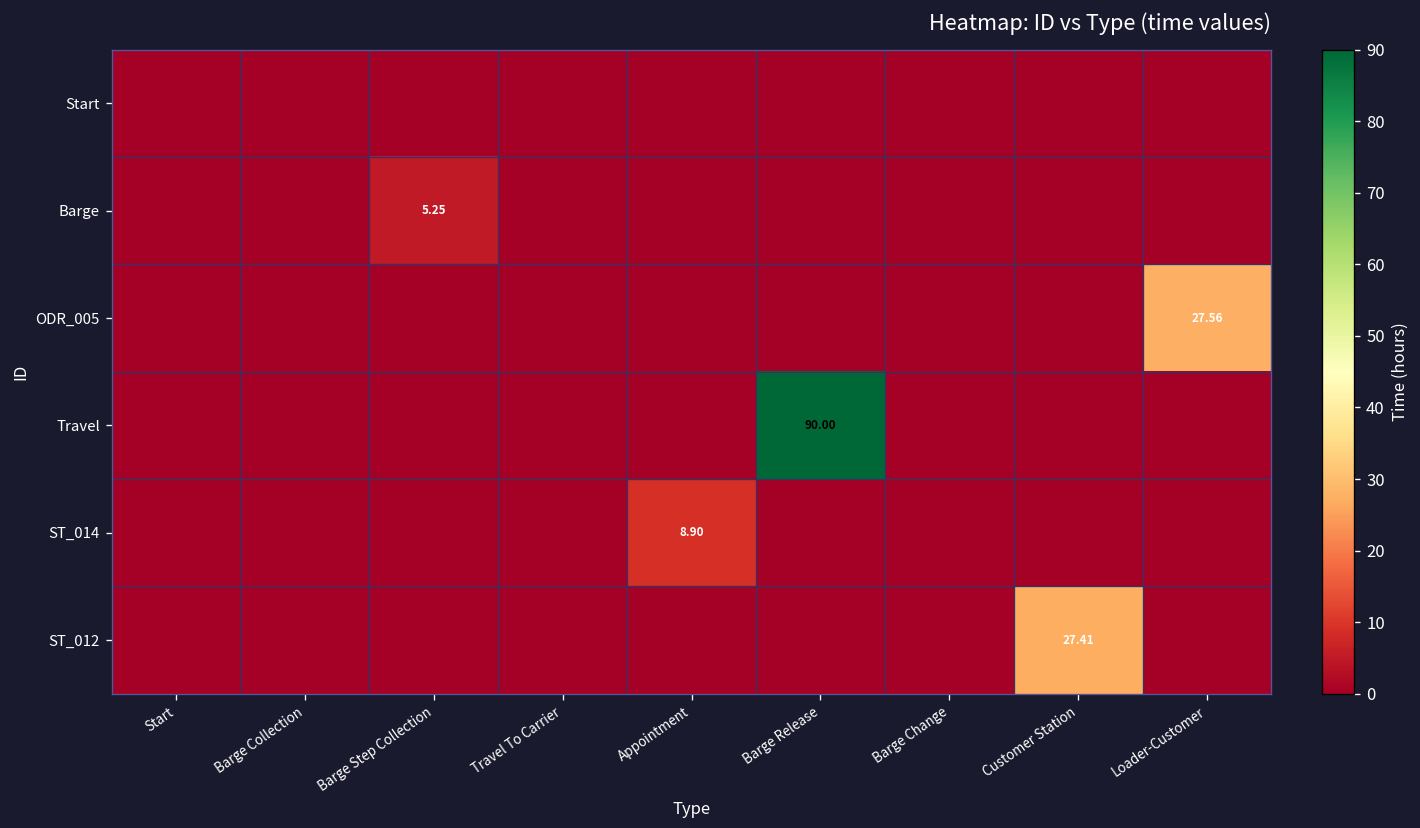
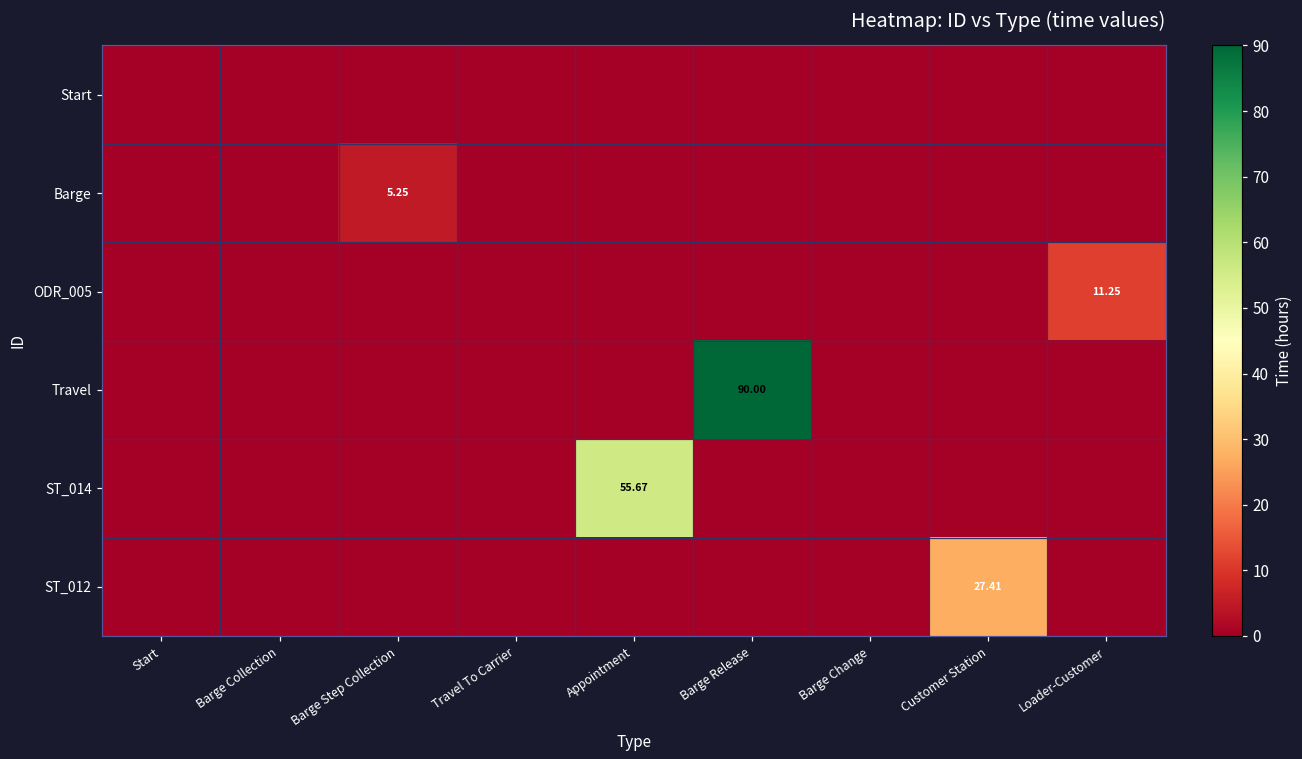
ODR_005, Loader-Customer: 27.56 -> 11.25
ST_014, Appointment: 8.90 -> 55.67
